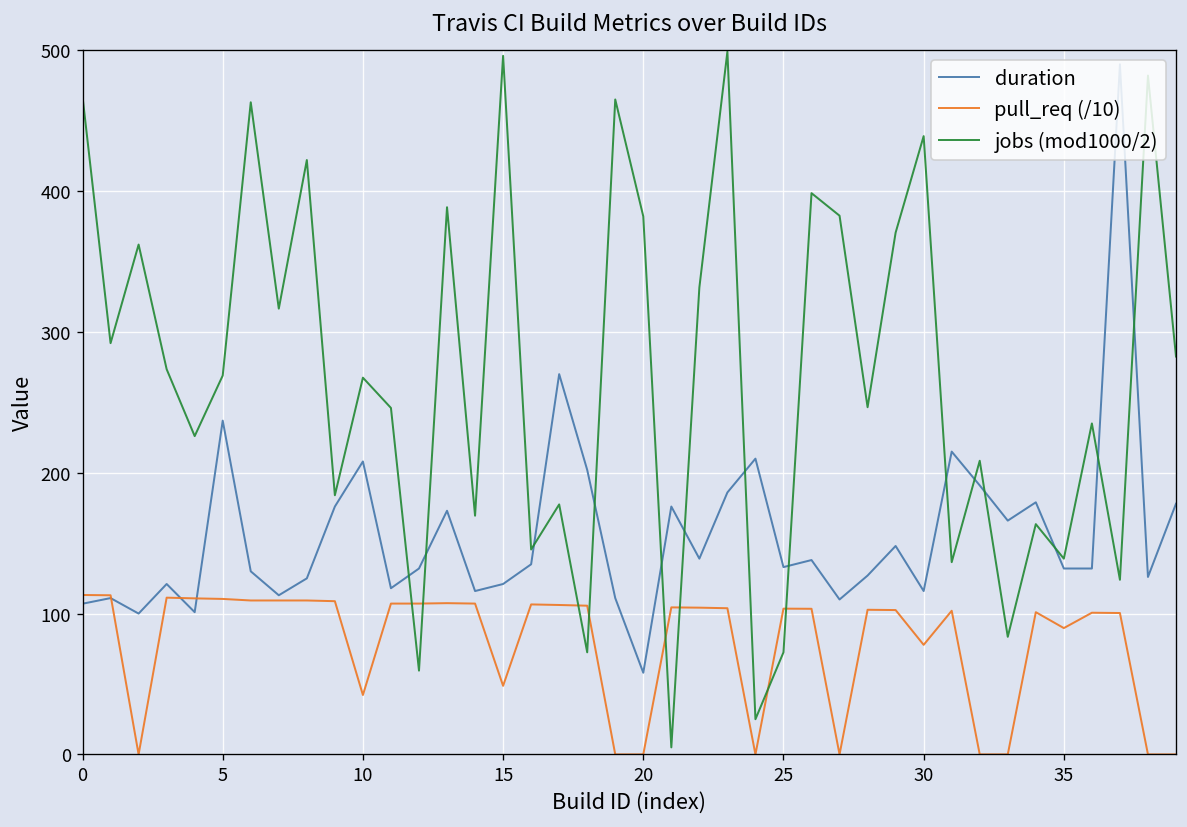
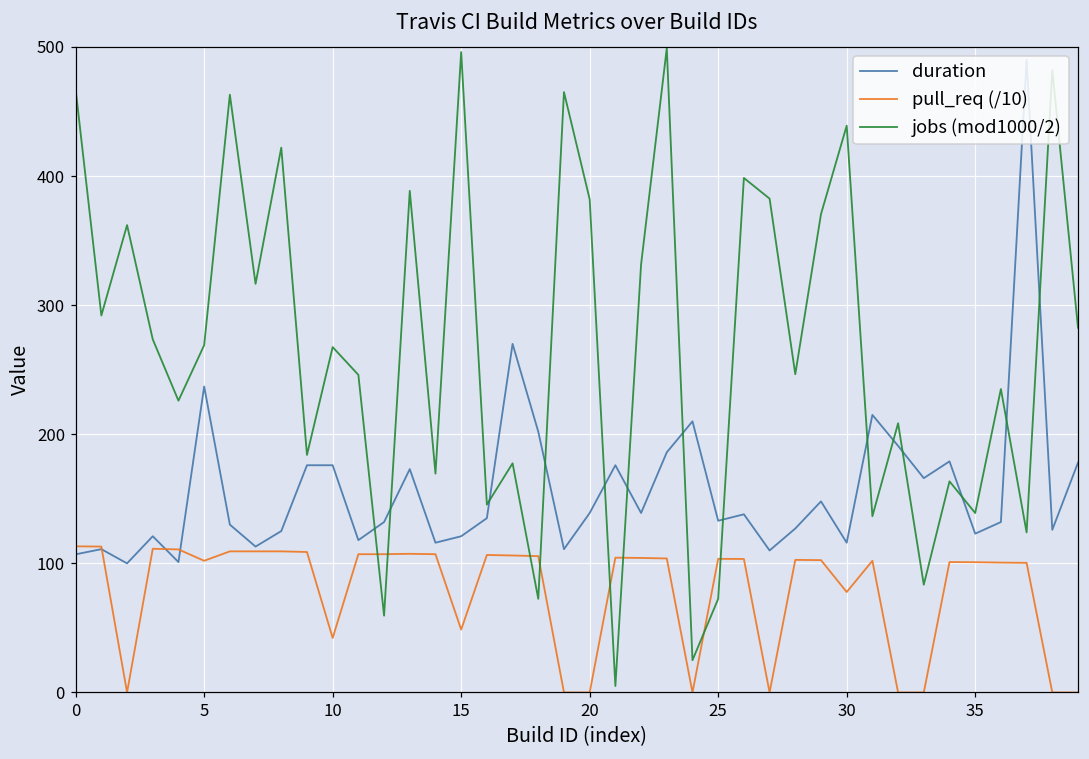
pull_req (/10), 5: 110 -> 102
duration, 10: 208 -> 176
duration, 20: 58 -> 139
duration, 35: 132 -> 123
pull_req (/10), 35: 90 -> 101
